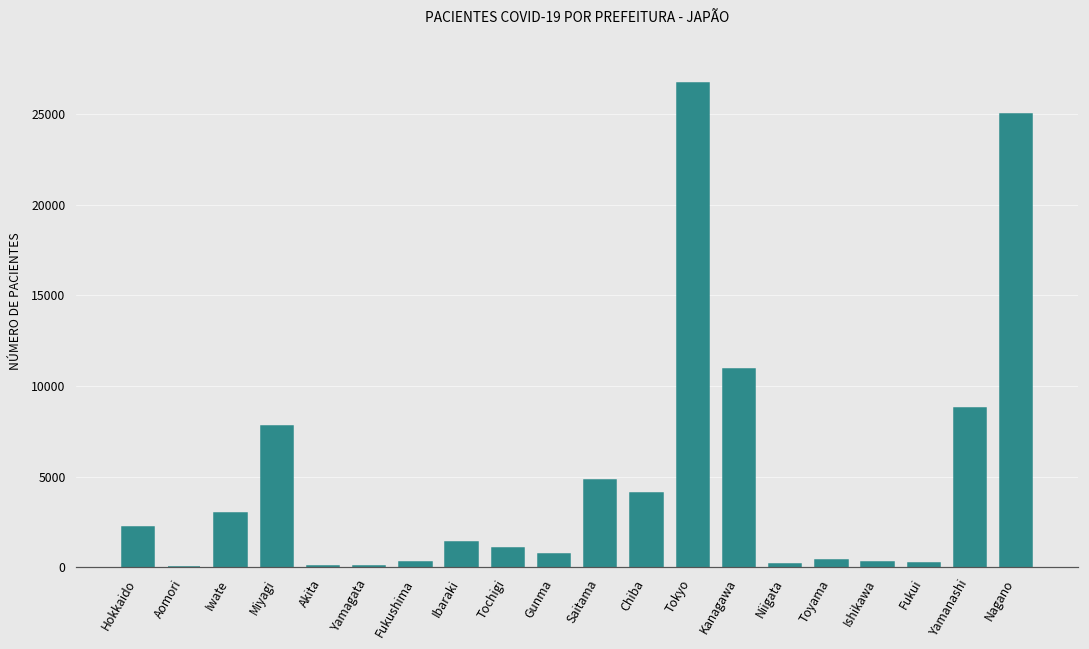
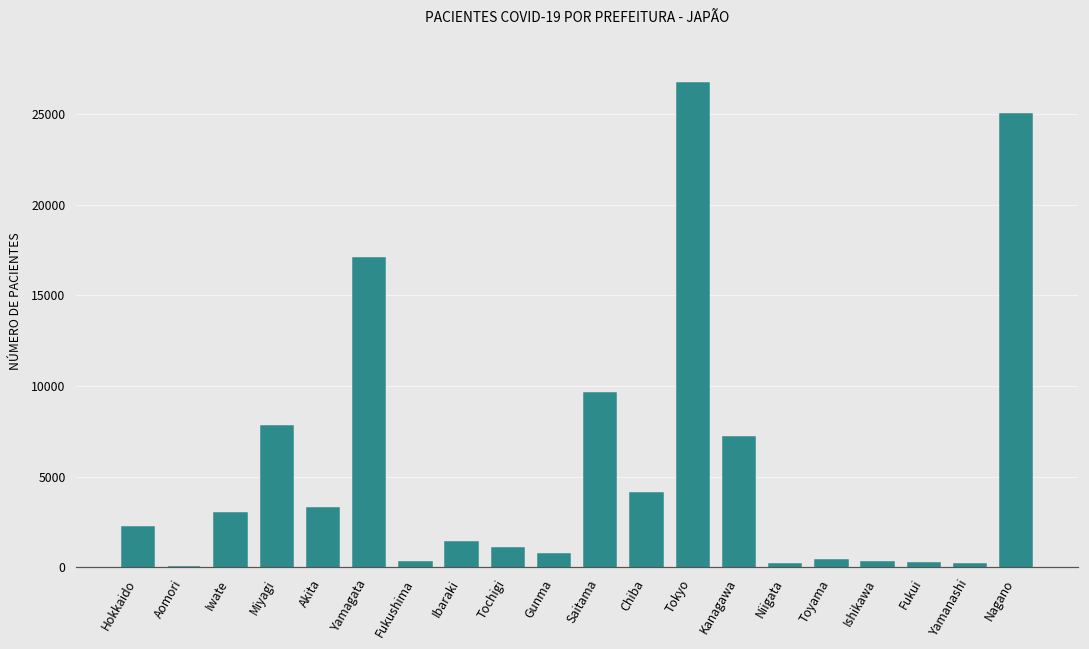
Akita: 100 -> 3300
Yamagata: 100 -> 17000
Saitama: 4800 -> 9600
Kanagawa: 10900 -> 7200
Yamanashi: 8800 -> 200
